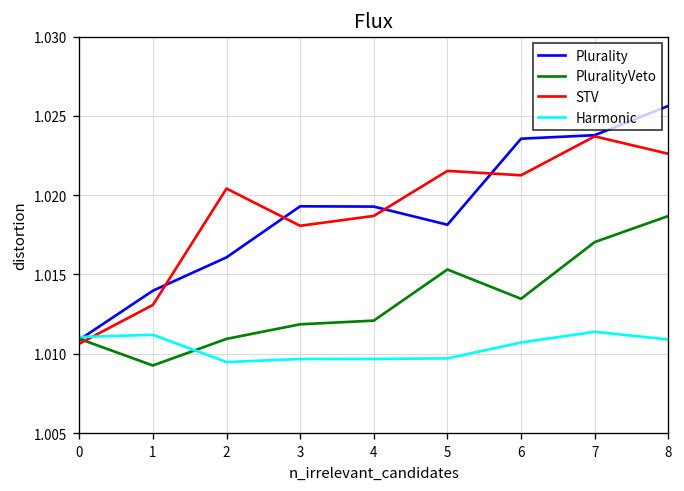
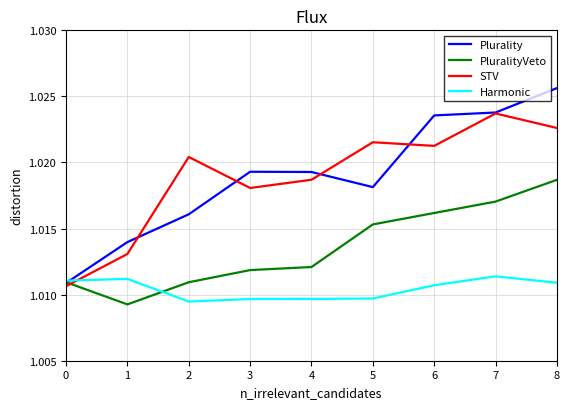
PluralityVeto, 6: 1.0135 -> 1.0162
